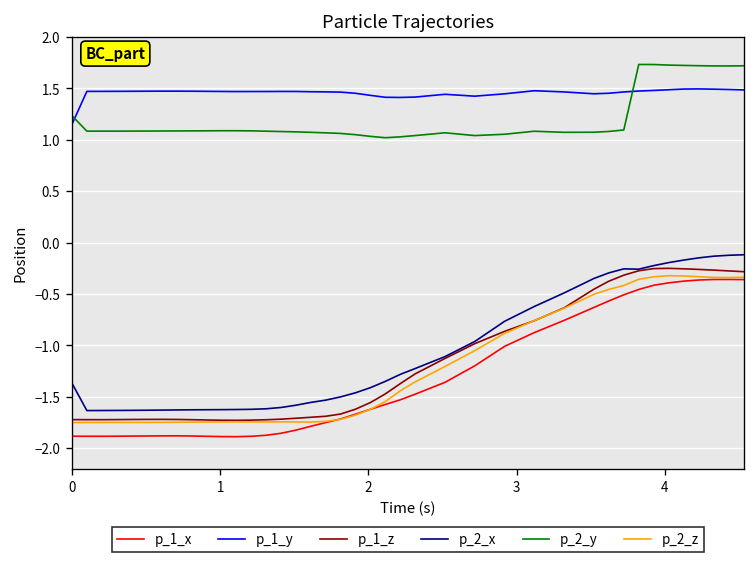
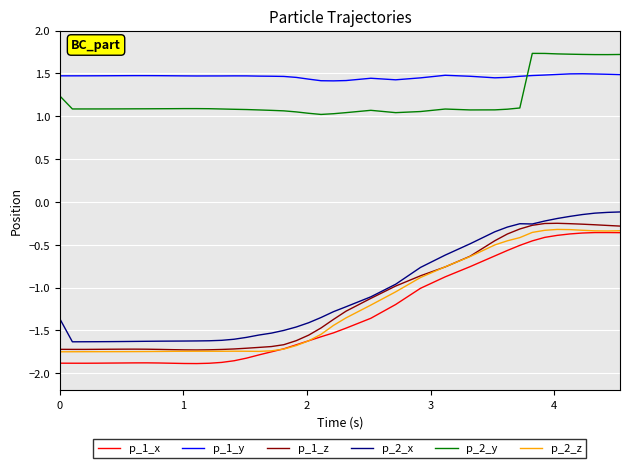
p_1_y, 0: 1.1 -> 1.5
